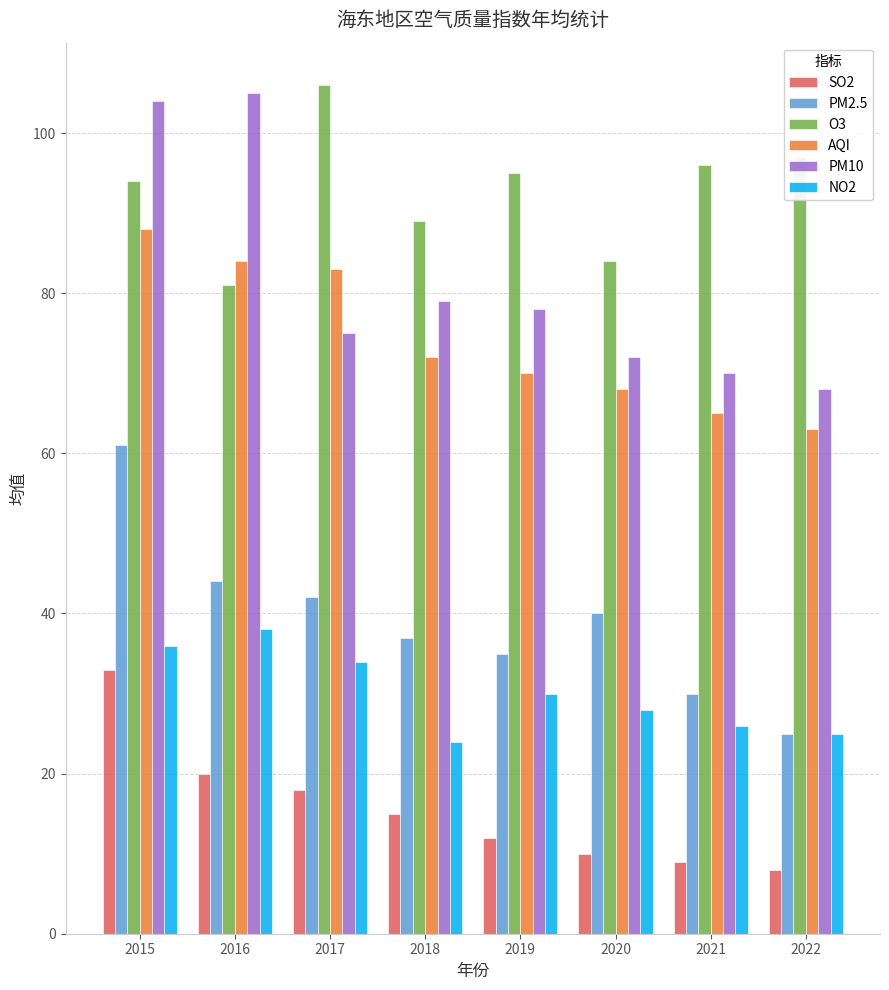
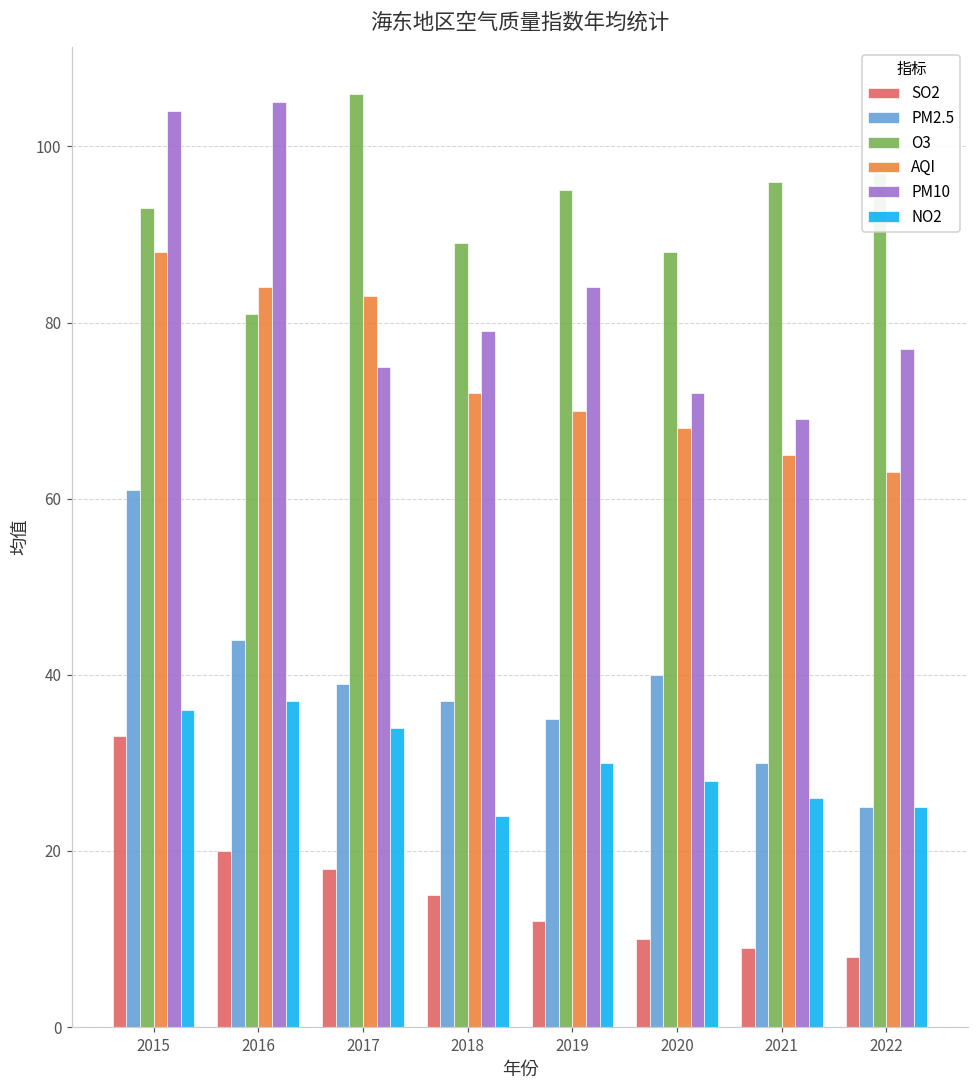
O3, 2015: 94 -> 93
NO2, 2016: 38 -> 37
PM2.5, 2017: 42 -> 39
PM10, 2019: 78 -> 84
O3, 2020: 84 -> 88
PM10, 2021: 70 -> 69
PM10, 2022: 68 -> 77
